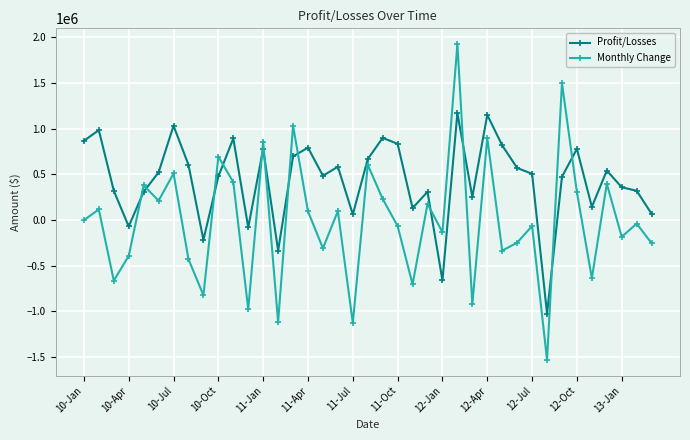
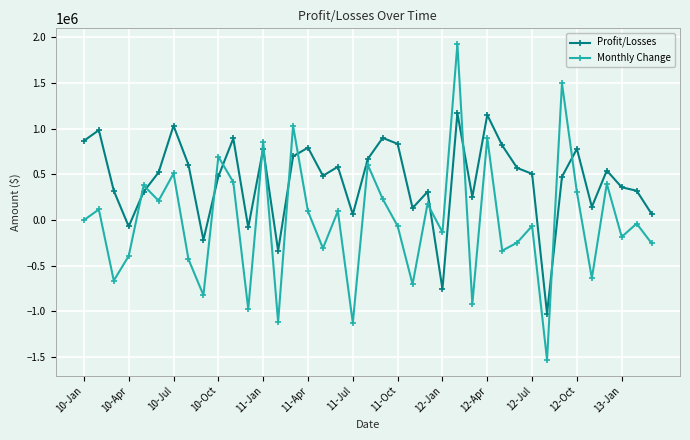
Profit/Losses, 12-Jan: -700000 -> -800000
